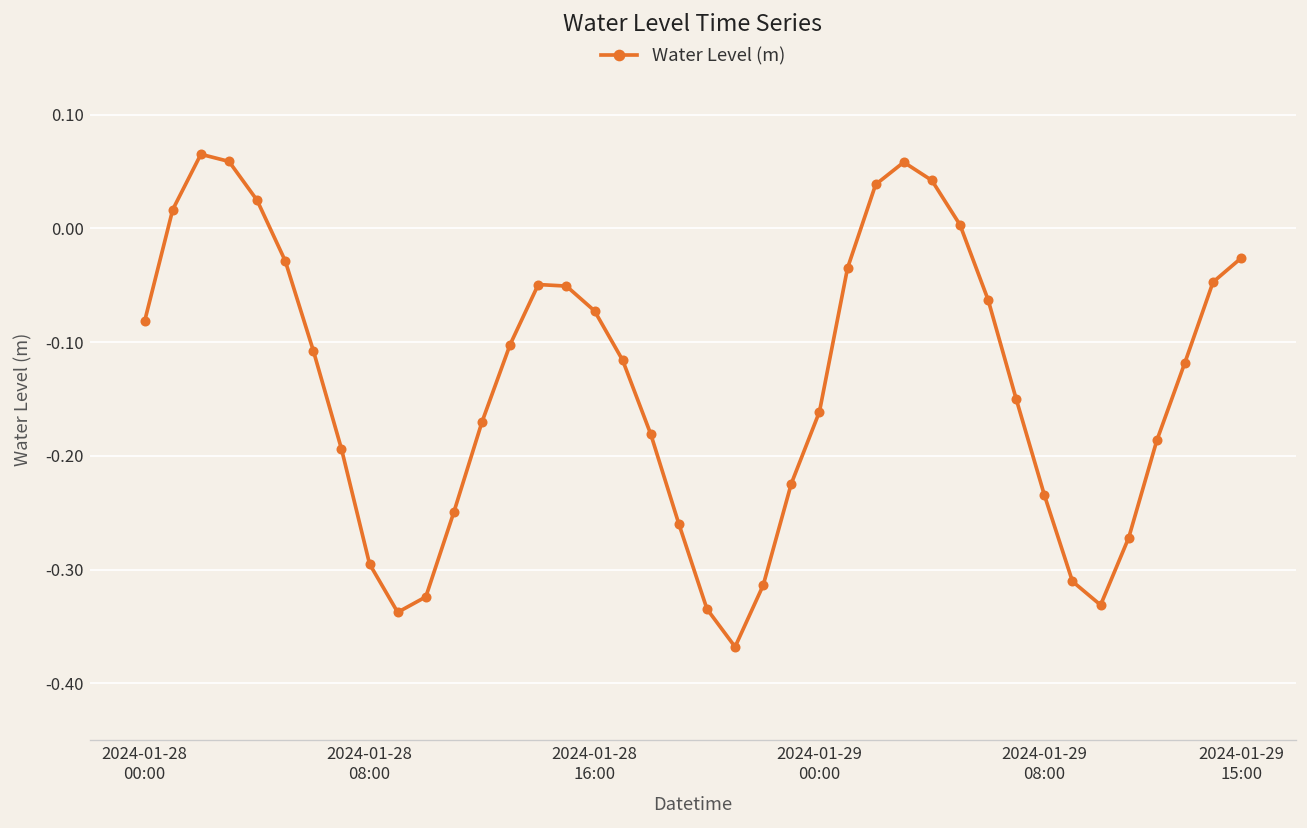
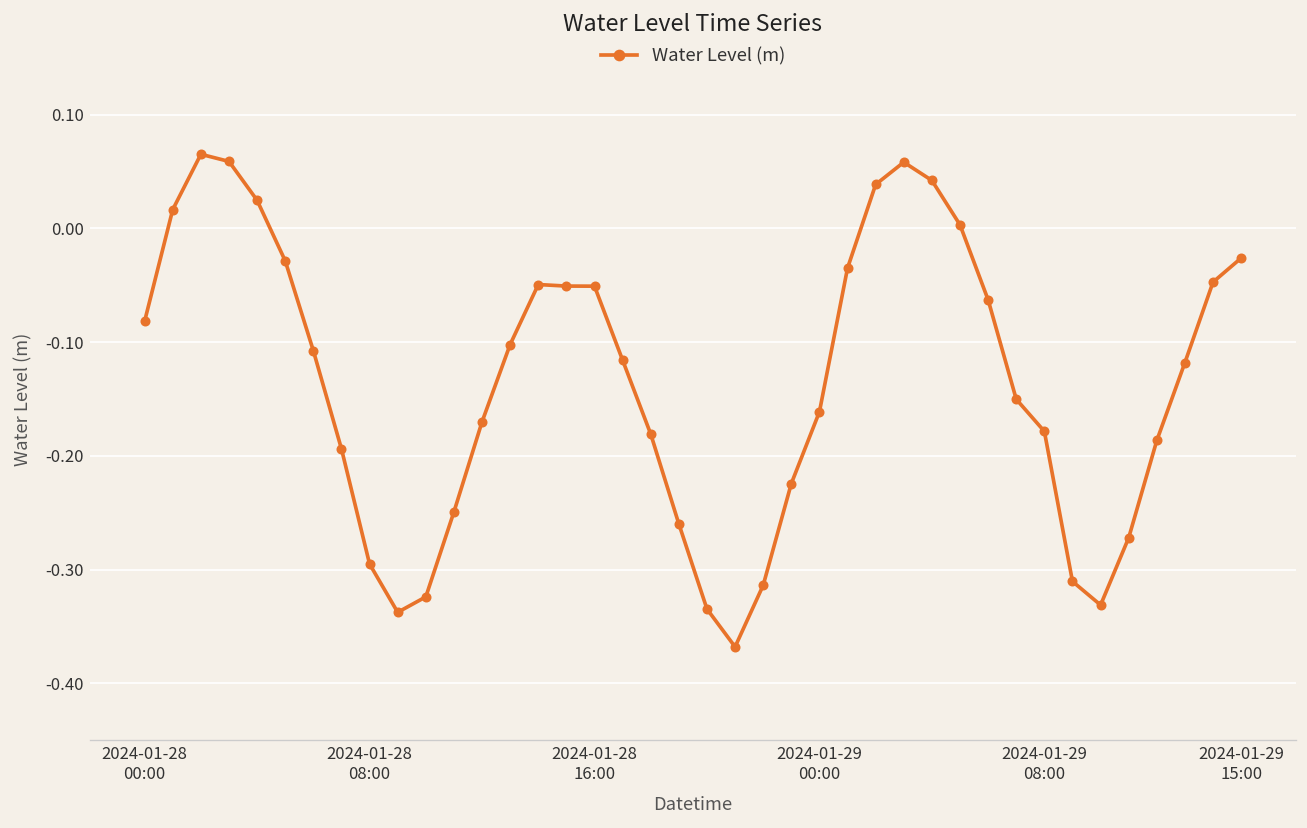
2024-01-28 16:00: -0.07 -> -0.05
2024-01-29 08:00: -0.23 -> -0.18
